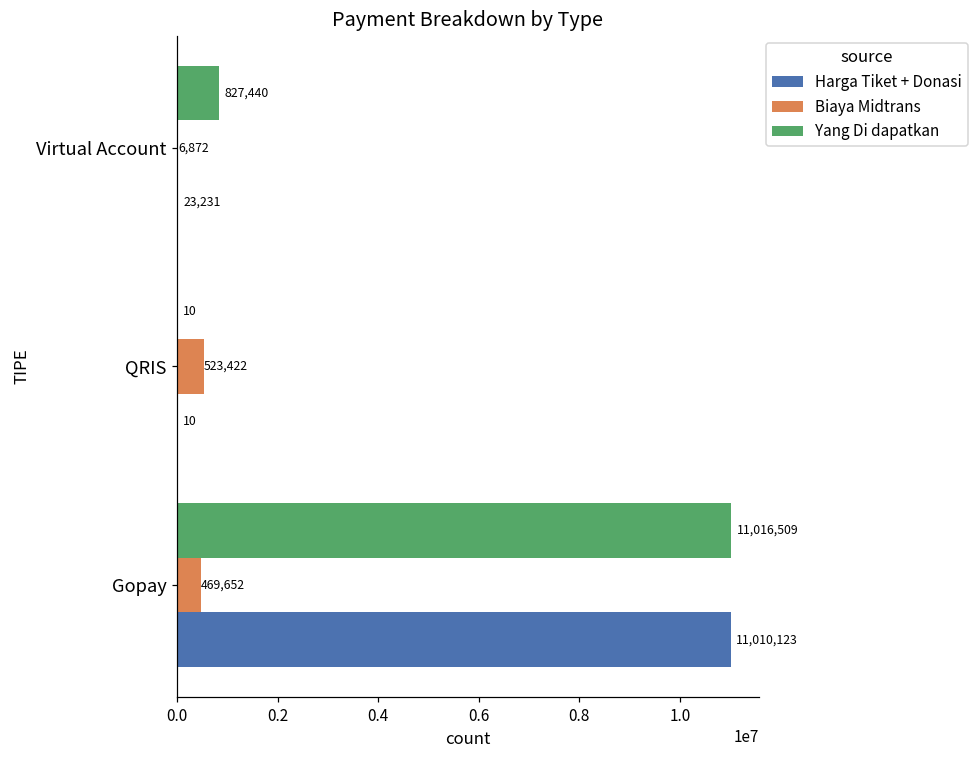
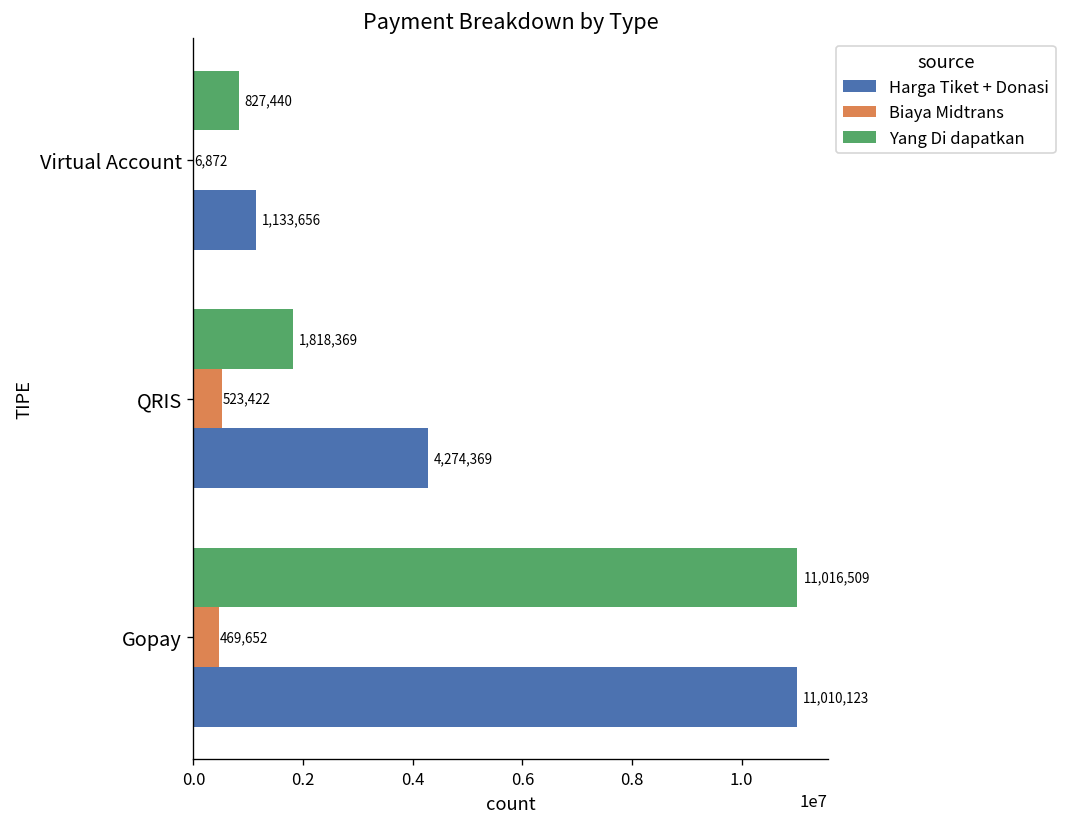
Harga Tiket + Donasi, Virtual Account: 23,231 -> 1,133,656
Yang Di dapatkan, QRIS: 10 -> 1,818,369
Harga Tiket + Donasi, QRIS: 10 -> 4,274,369
